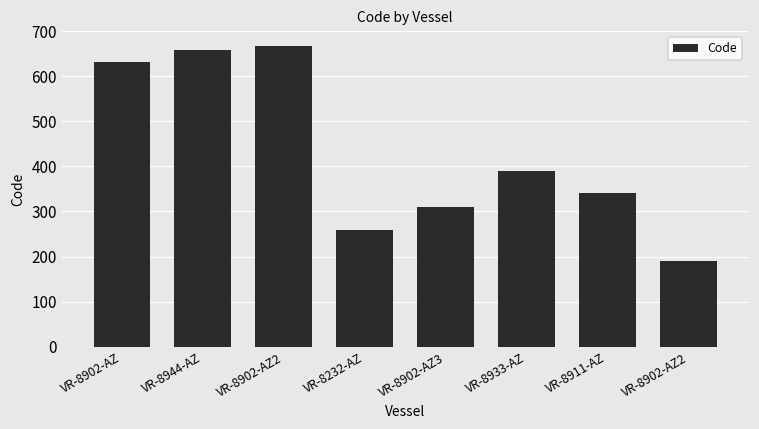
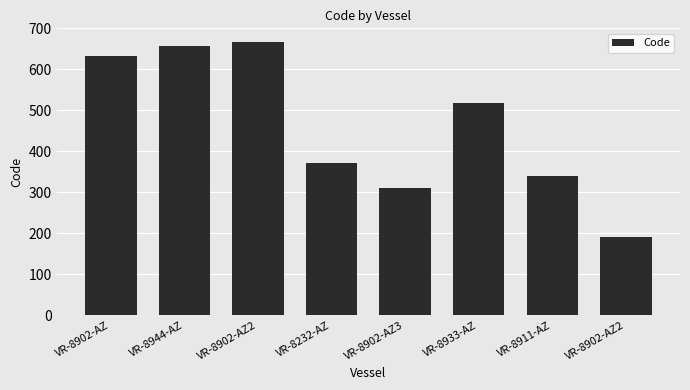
VR-8232-AZ: 260 -> 370
VR-8933-AZ: 390 -> 520
